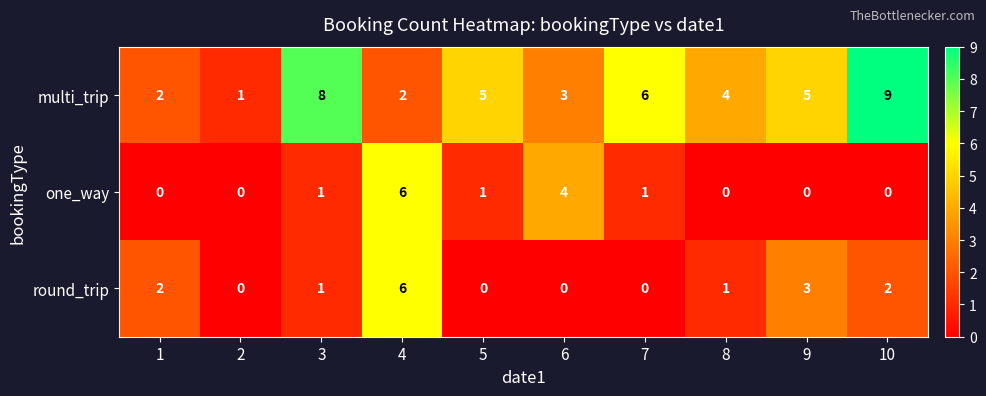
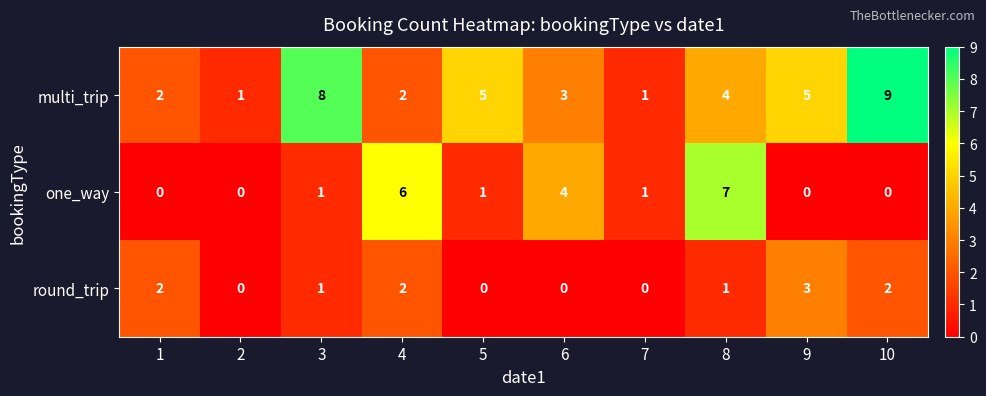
multi_trip, 7: 6 -> 1
one_way, 8: 0 -> 7
round_trip, 4: 6 -> 2
